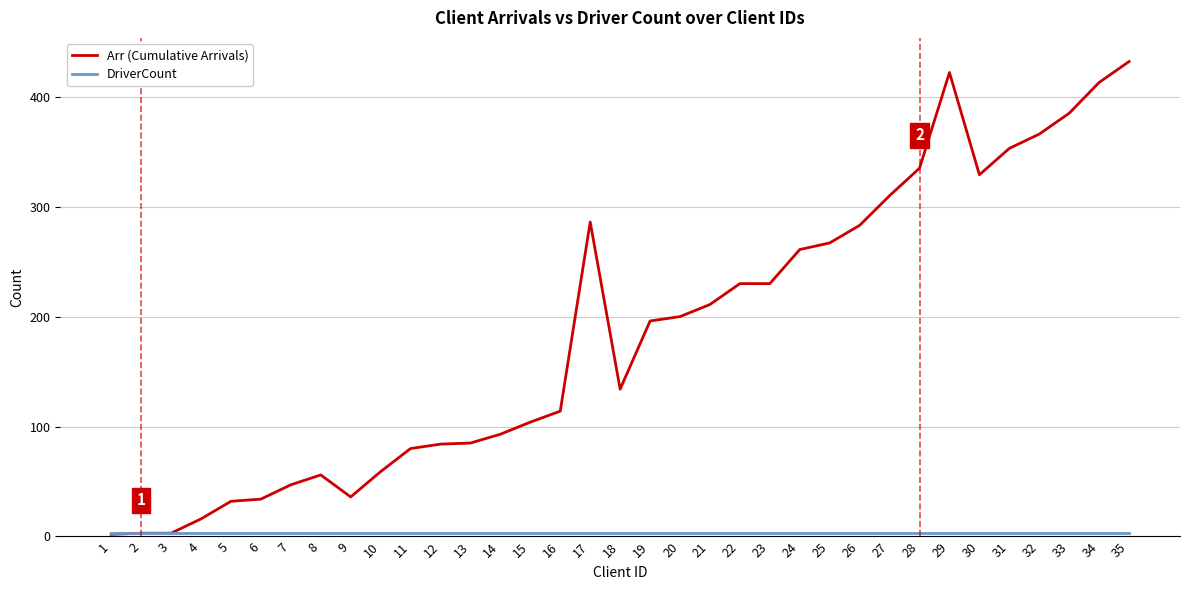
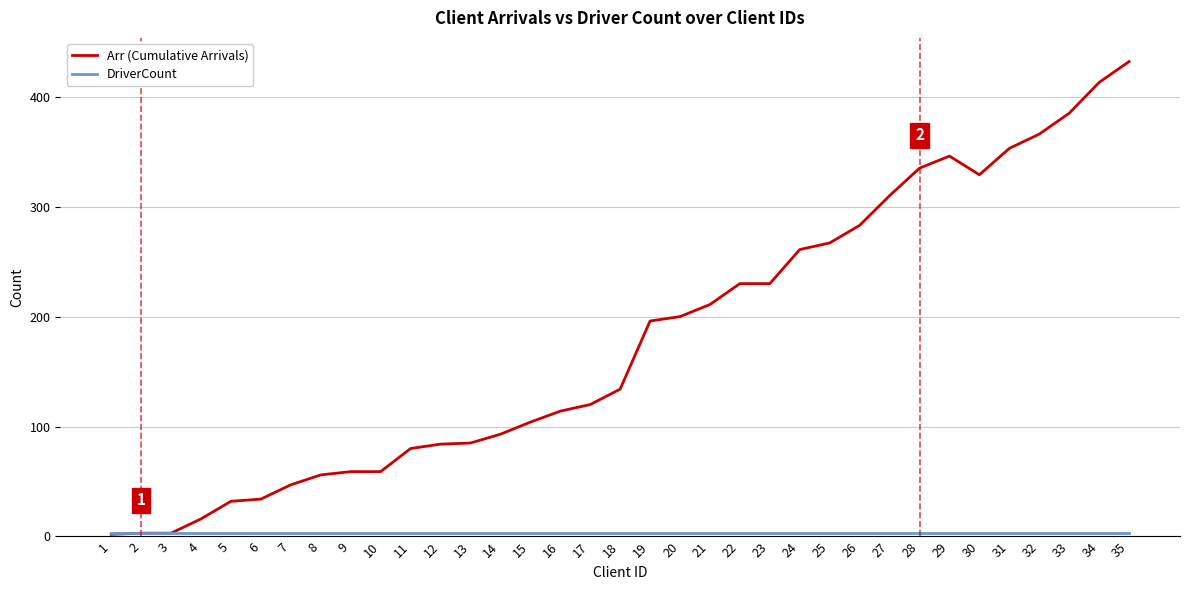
Arr (Cumulative Arrivals), 9: 36 -> 59
Arr (Cumulative Arrivals), 17: 286 -> 120
Arr (Cumulative Arrivals), 29: 422 -> 346
